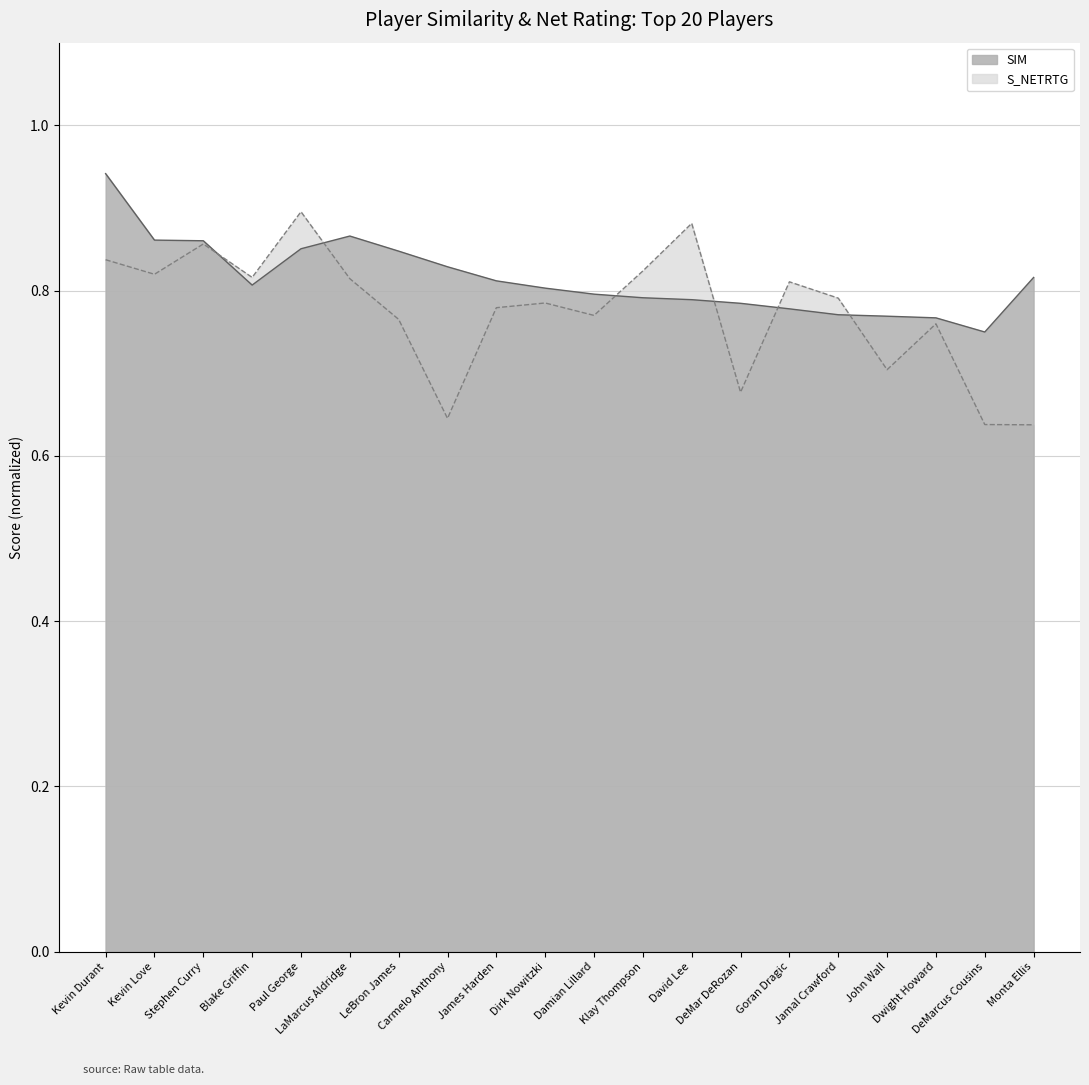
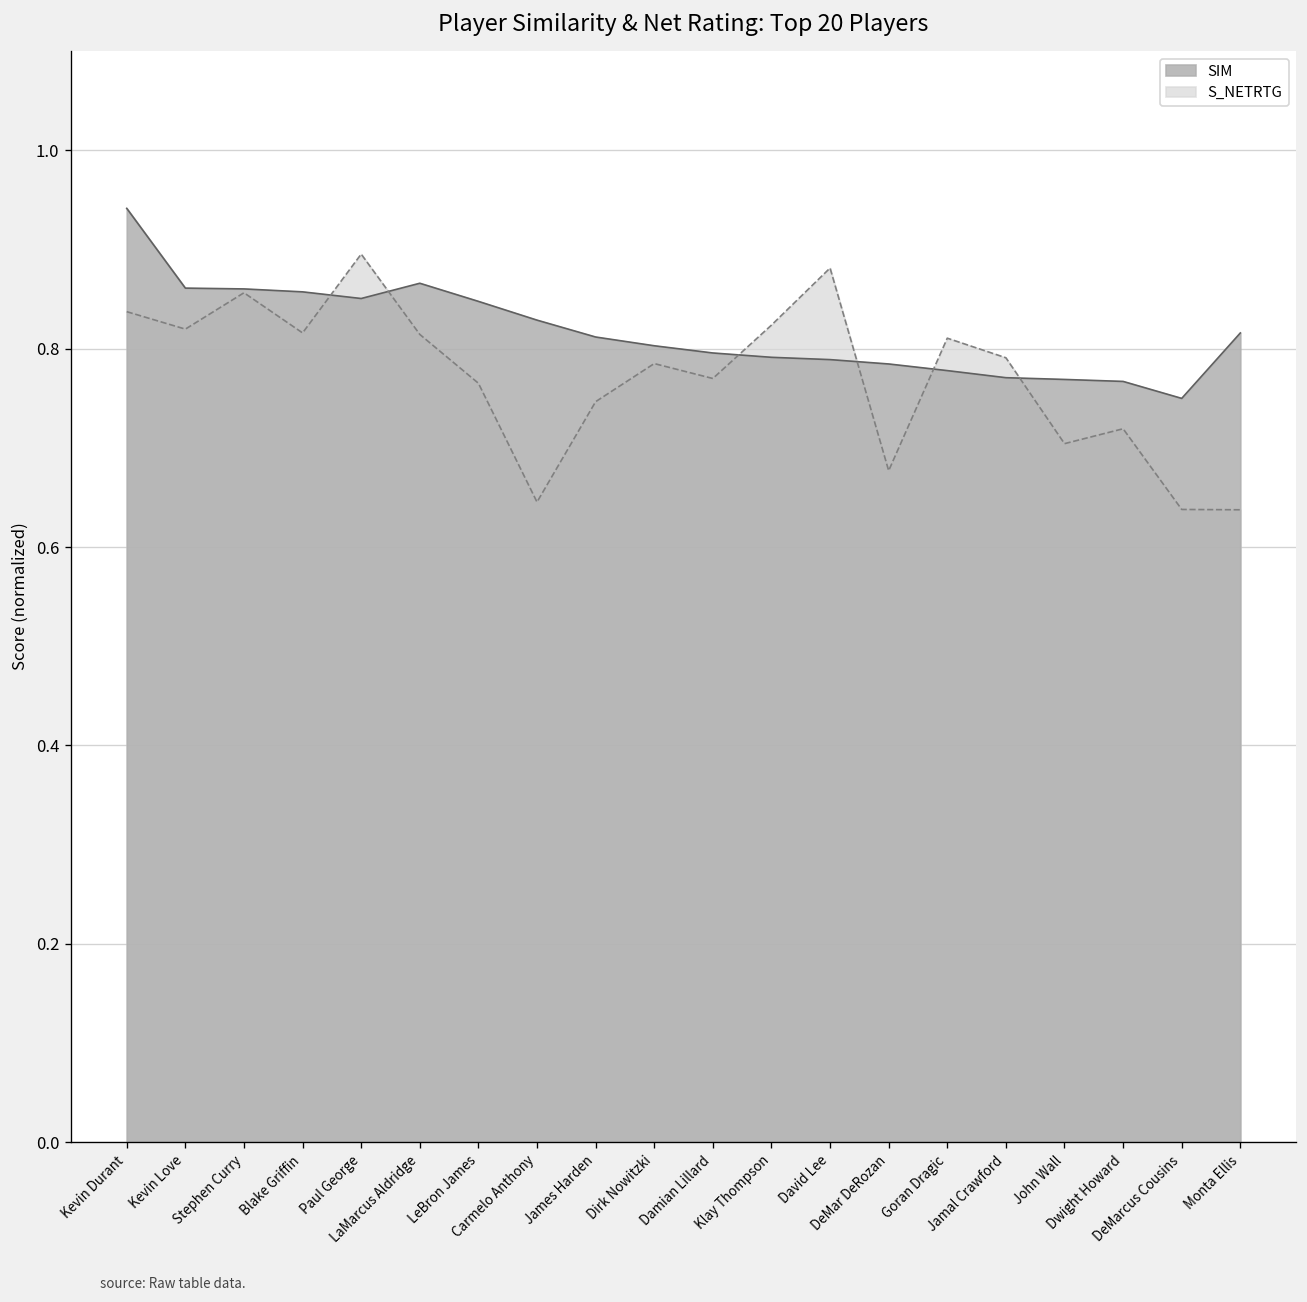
SIM, Blake Griffin: 0.81 -> 0.86
S_NETRTG, James Harden: 0.78 -> 0.75
S_NETRTG, Dwight Howard: 0.76 -> 0.72
